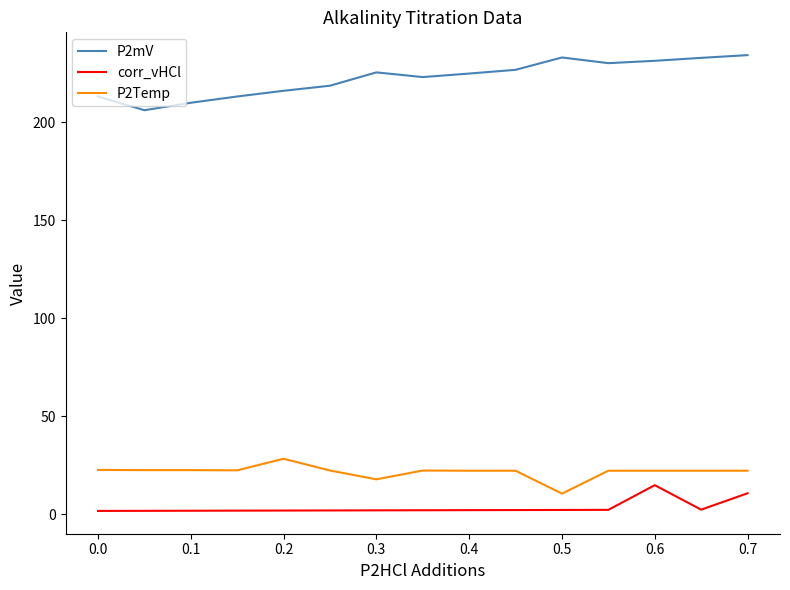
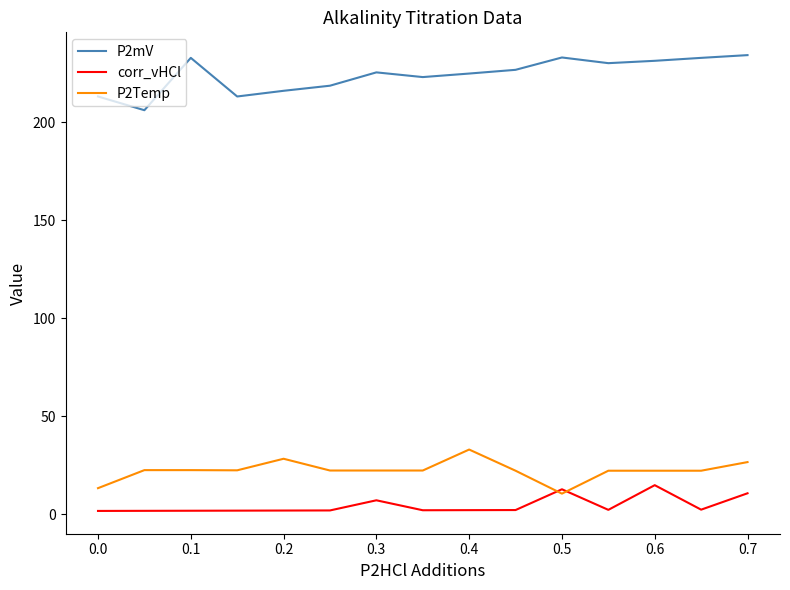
P2Temp, 0.0: 23 -> 13
P2mV, 0.1: 210 -> 233
corr_vHCl, 0.3: 2 -> 7
P2Temp, 0.3: 18 -> 22
P2Temp, 0.4: 22 -> 33
corr_vHCl, 0.5: 2 -> 13
P2Temp, 0.7: 22 -> 27
